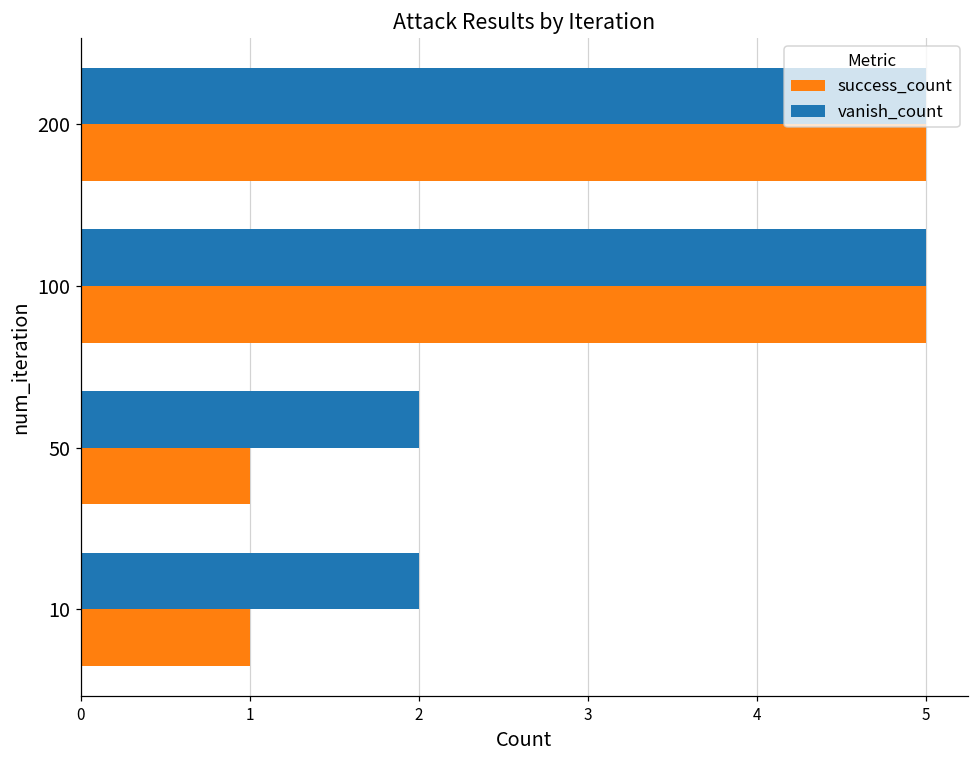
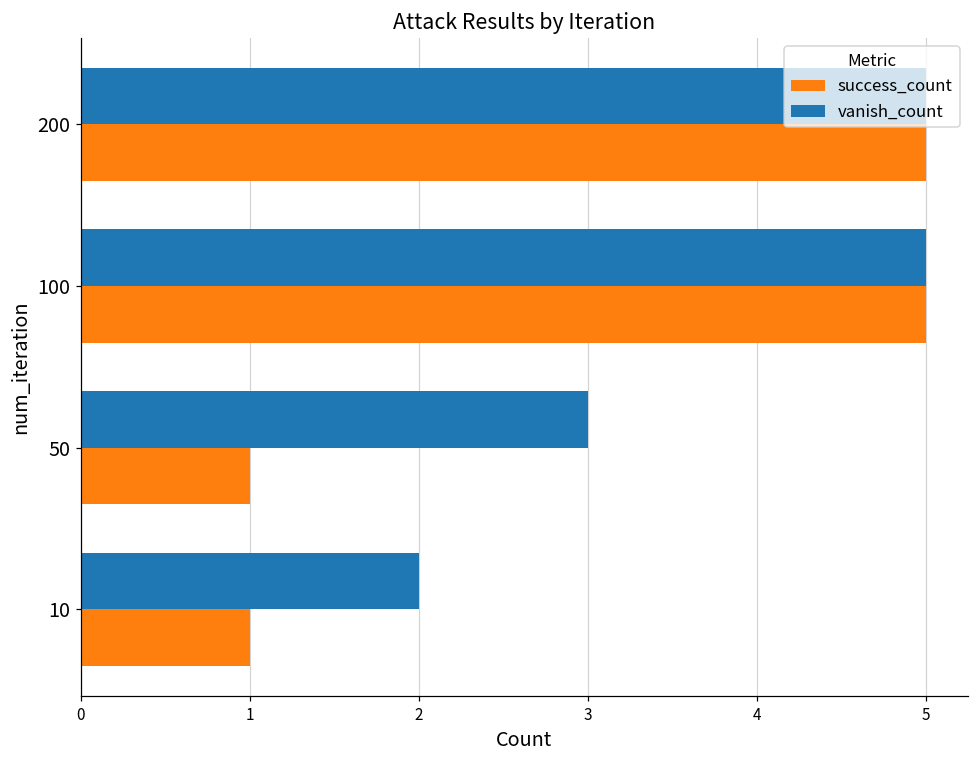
vanish_count, 50: 2 -> 3
